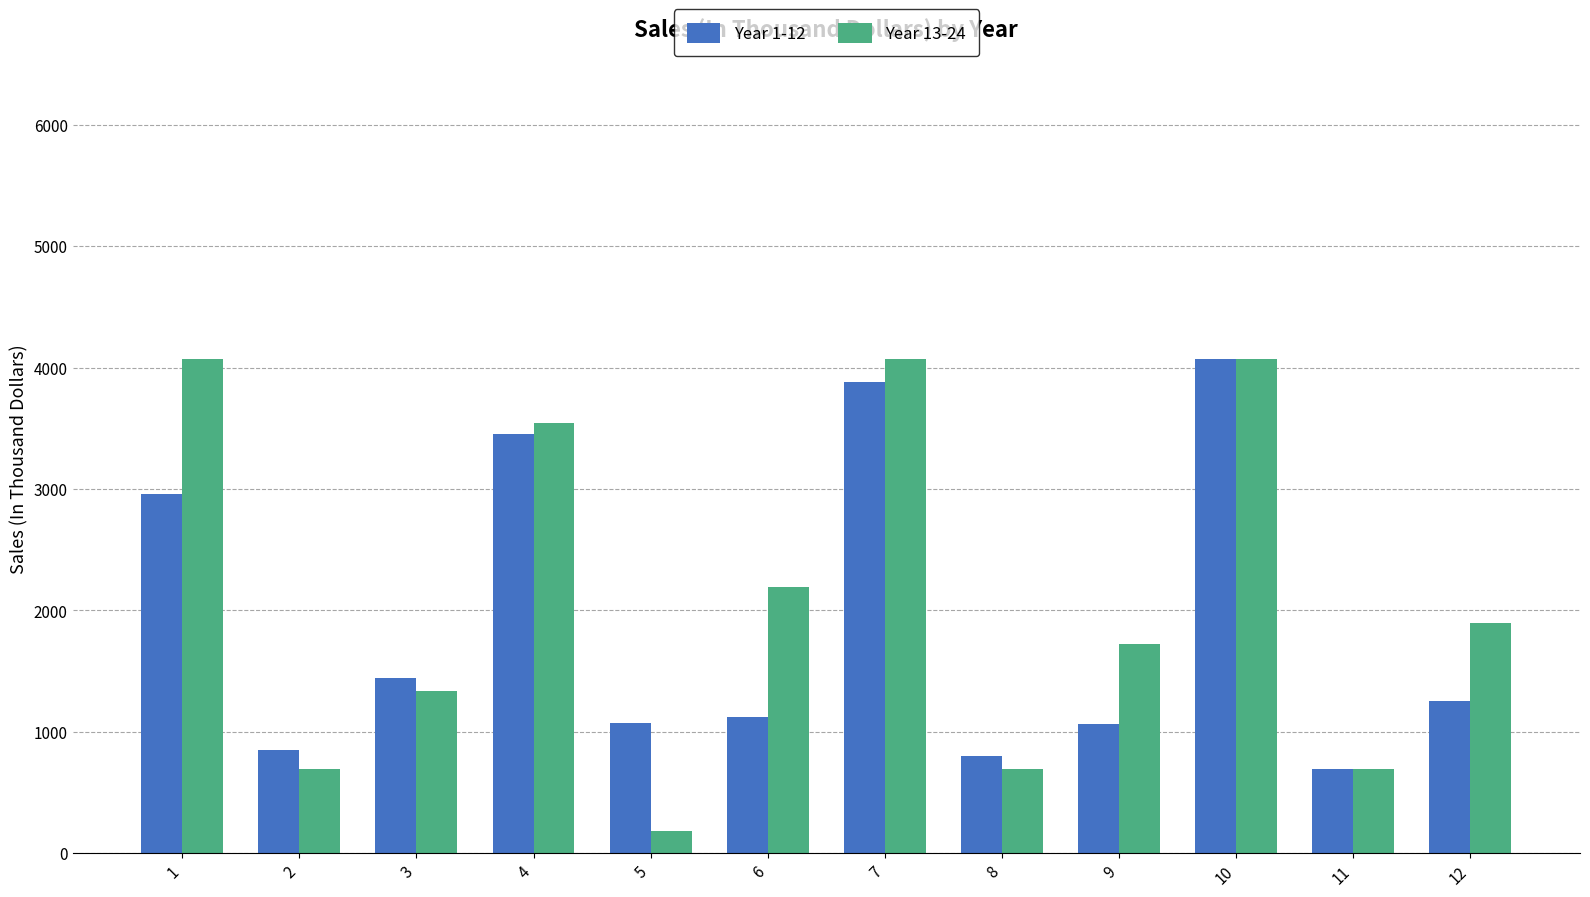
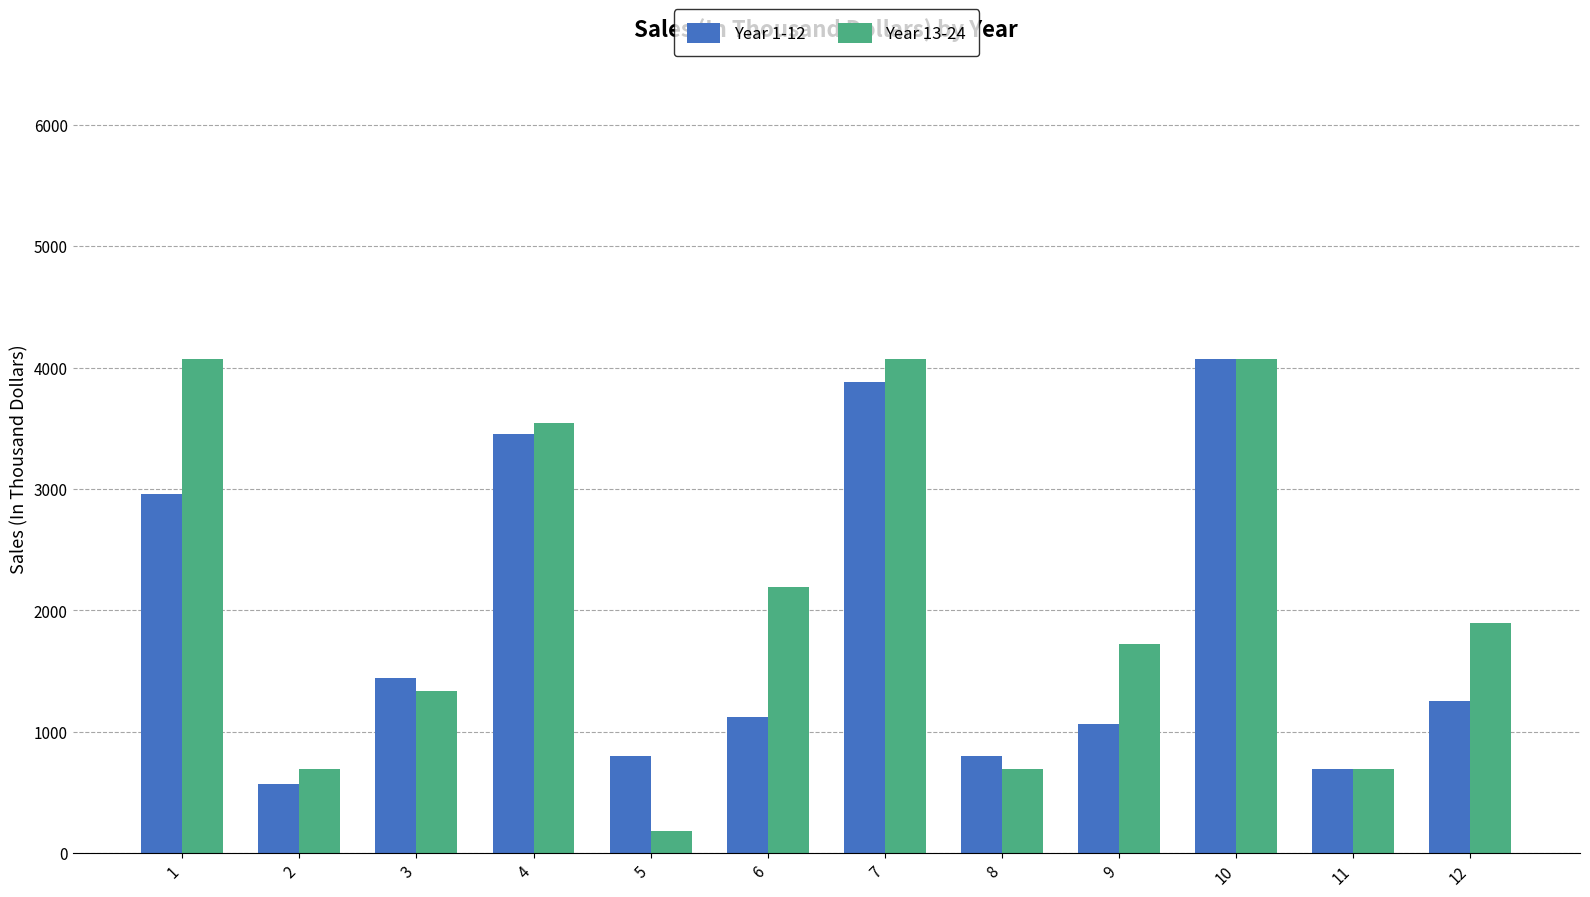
Year 1-12, 2: 850 -> 570
Year 1-12, 5: 1080 -> 800
